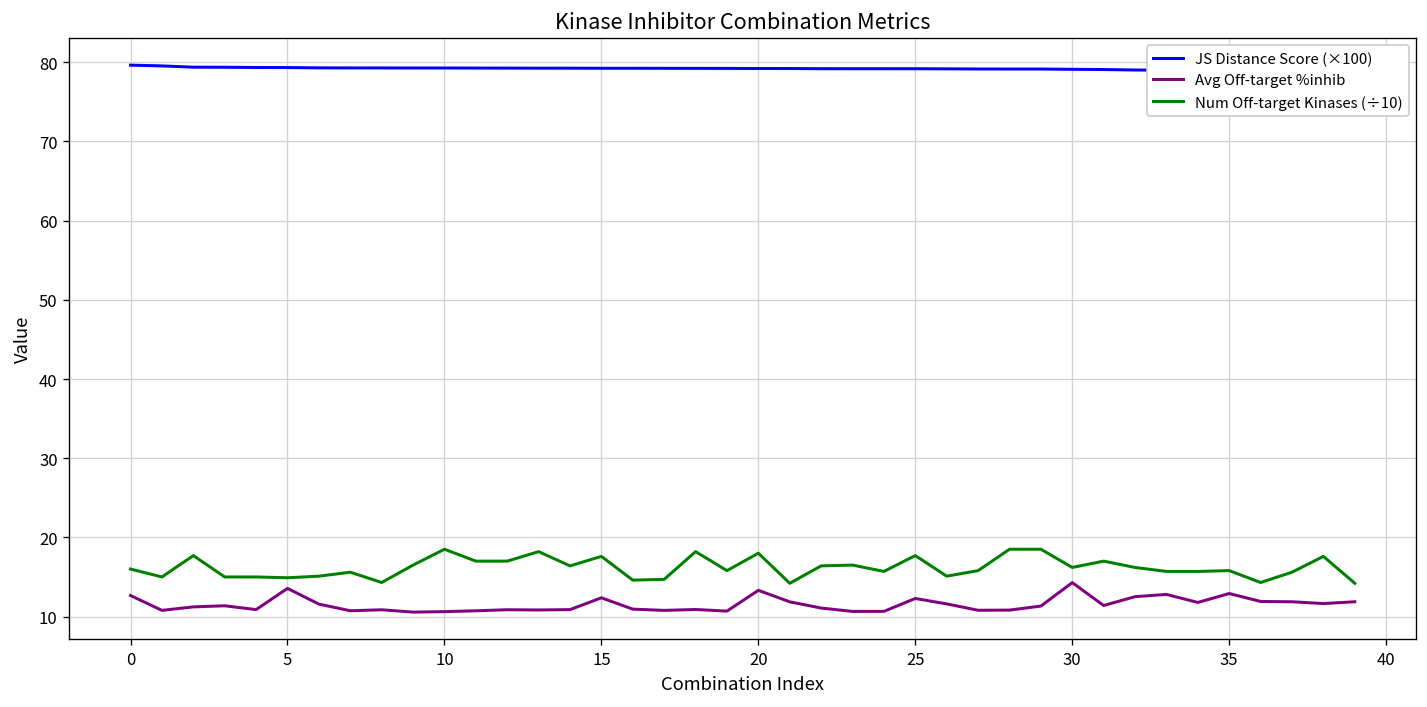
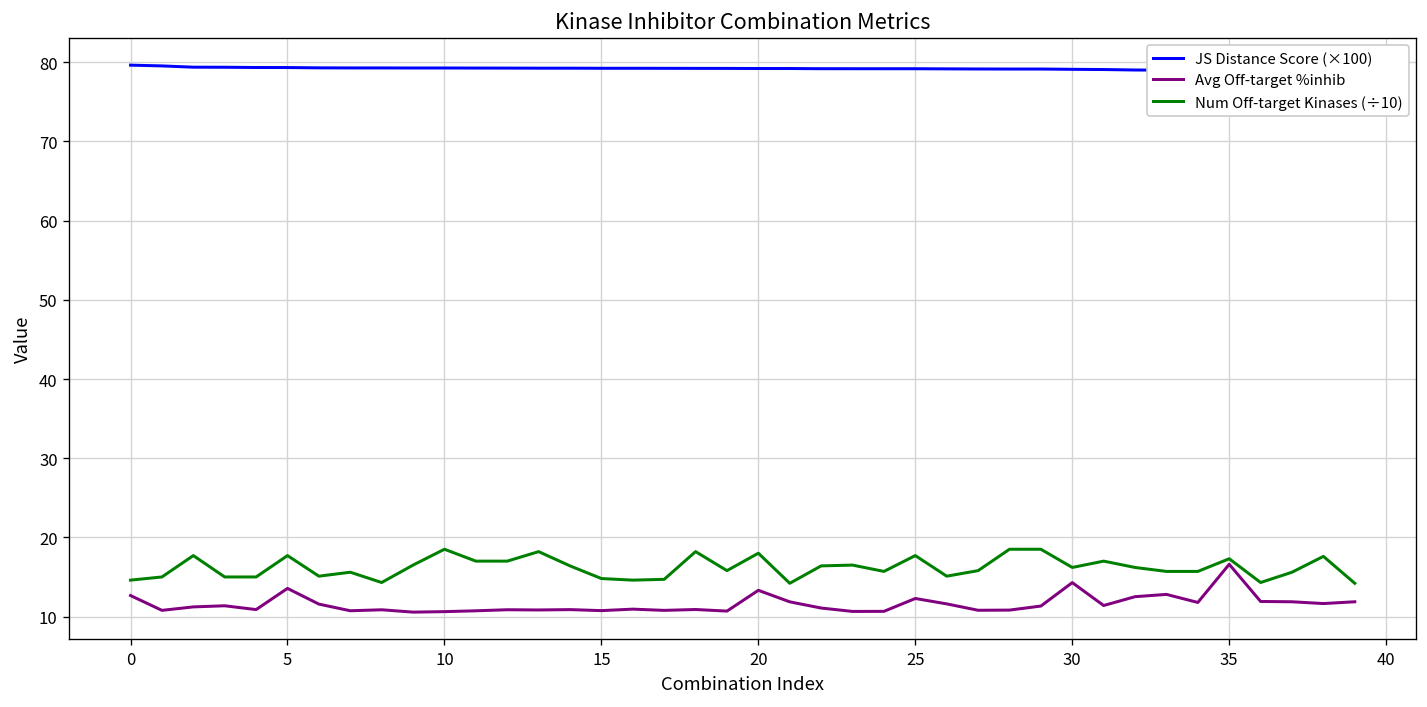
Num Off-target Kinases (÷10), 0: 16 -> 15
Num Off-target Kinases (÷10), 5: 15 -> 18
Avg Off-target %inhib, 15: 12 -> 11
Num Off-target Kinases (÷10), 15: 18 -> 15
Avg Off-target %inhib, 35: 13 -> 17
Num Off-target Kinases (÷10), 35: 16 -> 17
